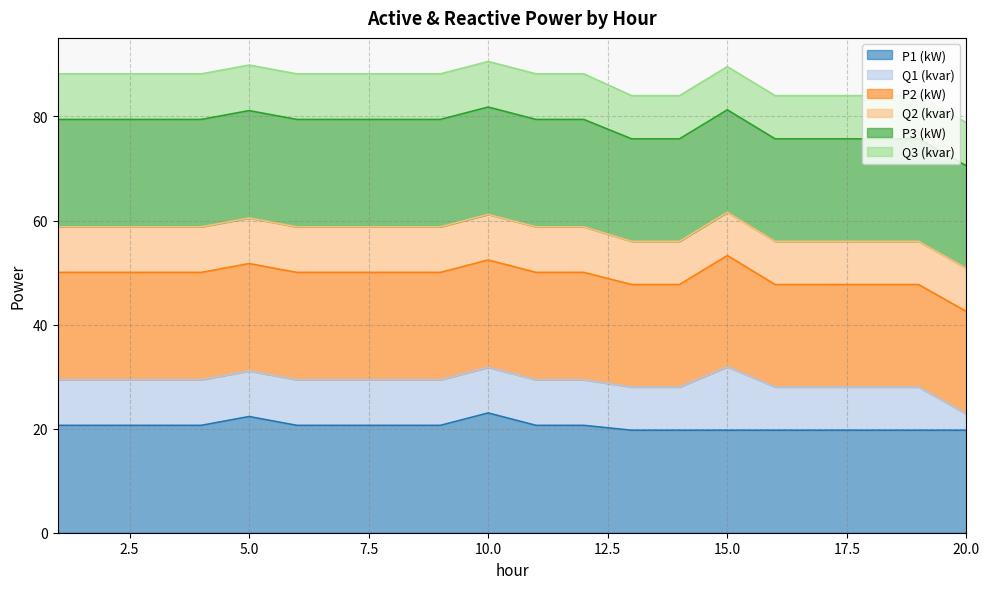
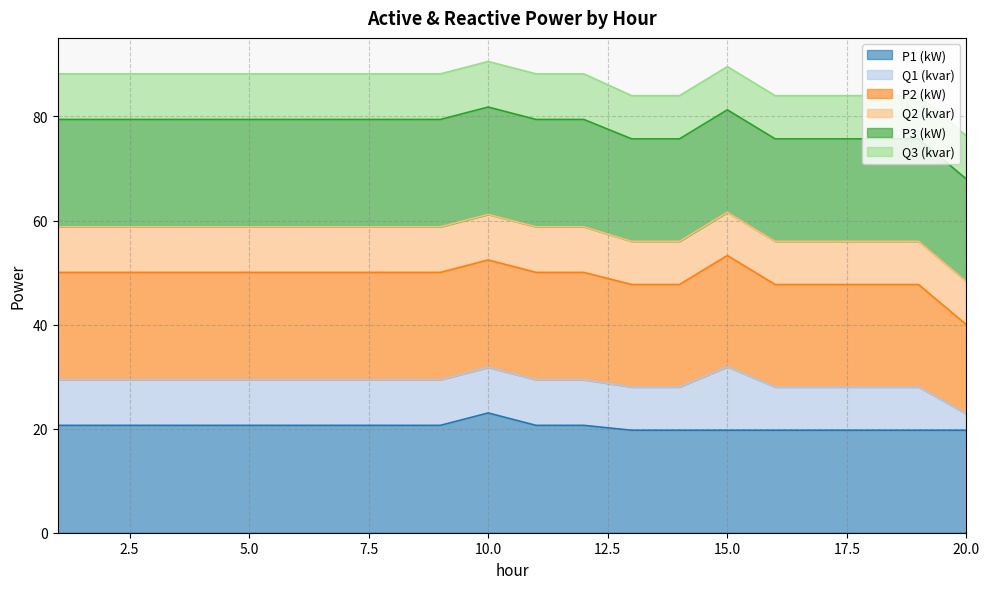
P1 (kW), 5.0: 22 -> 21
P2 (kW), 20.0: 20 -> 17
